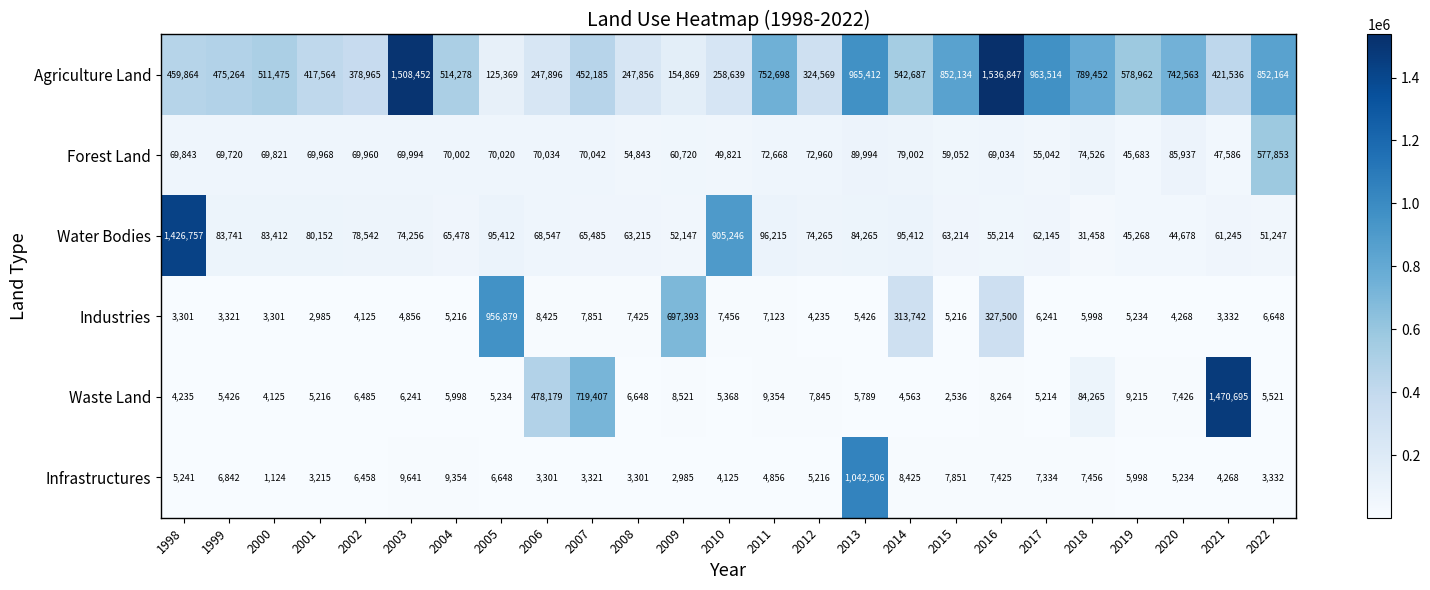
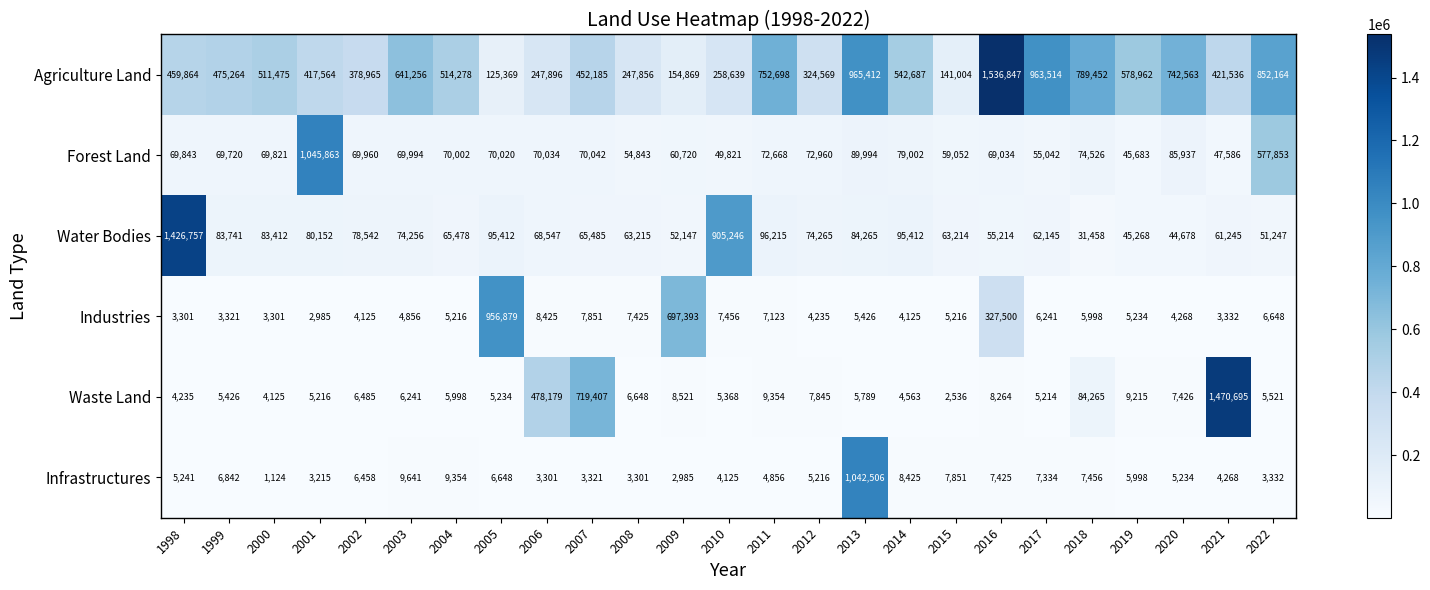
Agriculture Land, 2003: 1,508,452 -> 641,256
Agriculture Land, 2015: 852,134 -> 141,004
Forest Land, 2001: 69,968 -> 1,045,863
Industries, 2014: 313,742 -> 4,125
